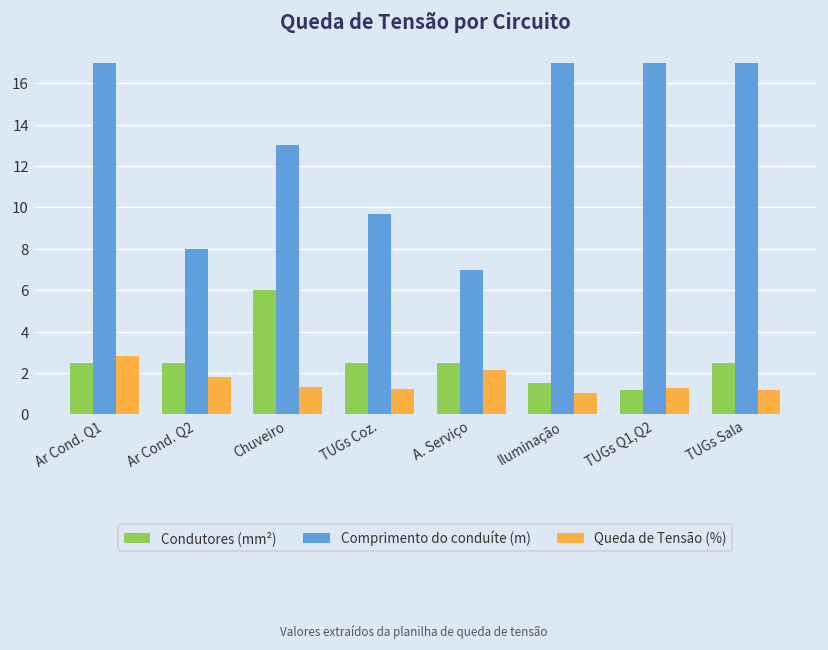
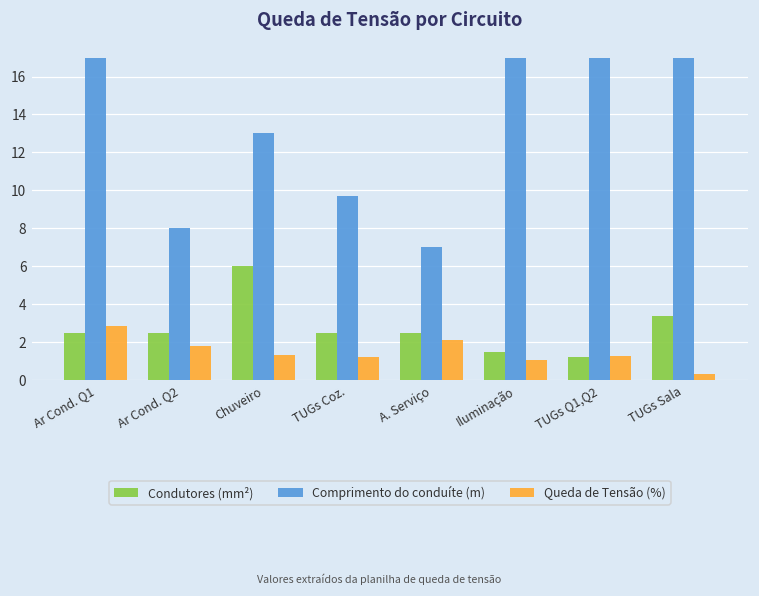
Condutores (mm²), TUGs Sala: 2.5 -> 3.4
Queda de Tensão (%), TUGs Sala: 1.2 -> 0.3
